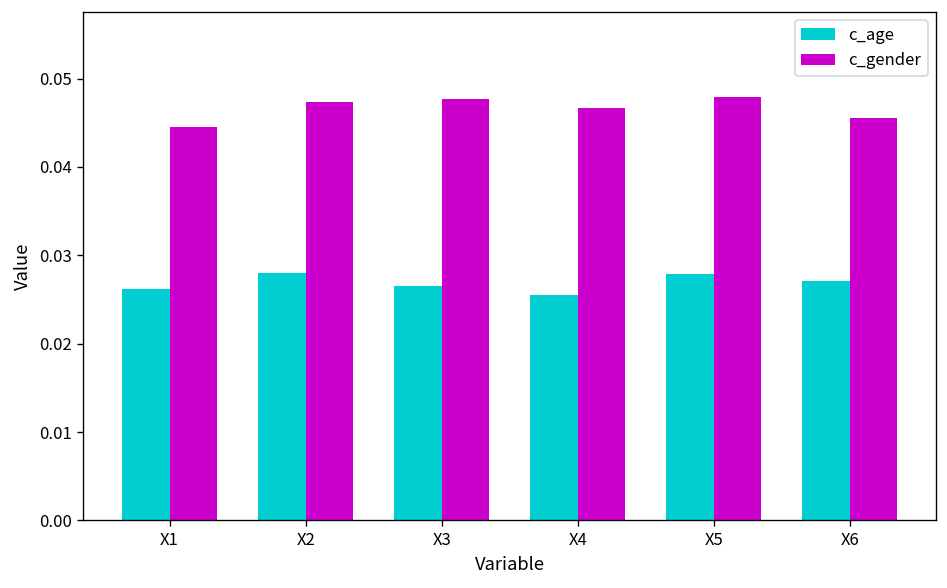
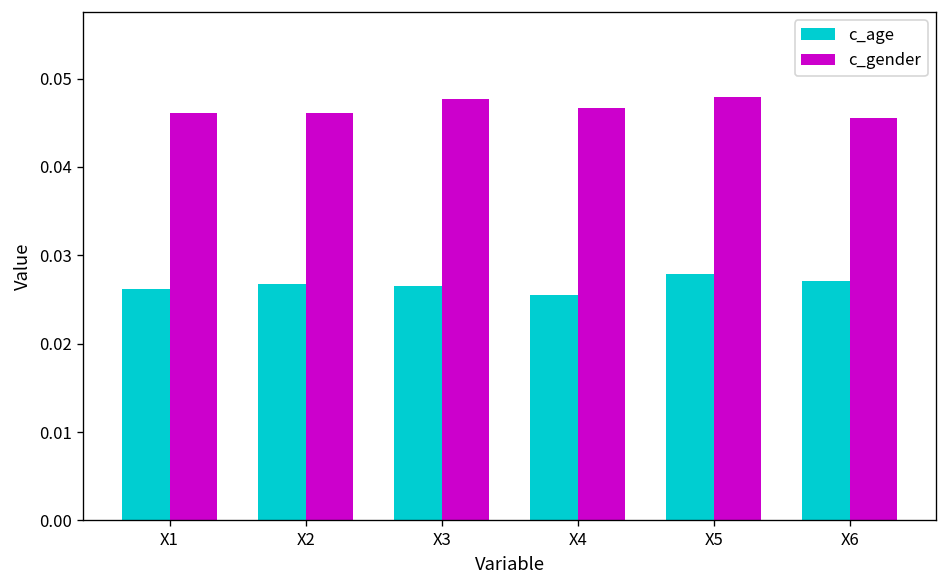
c_gender, X1: 0.044 -> 0.046
c_age, X2: 0.028 -> 0.027
c_gender, X2: 0.047 -> 0.046
